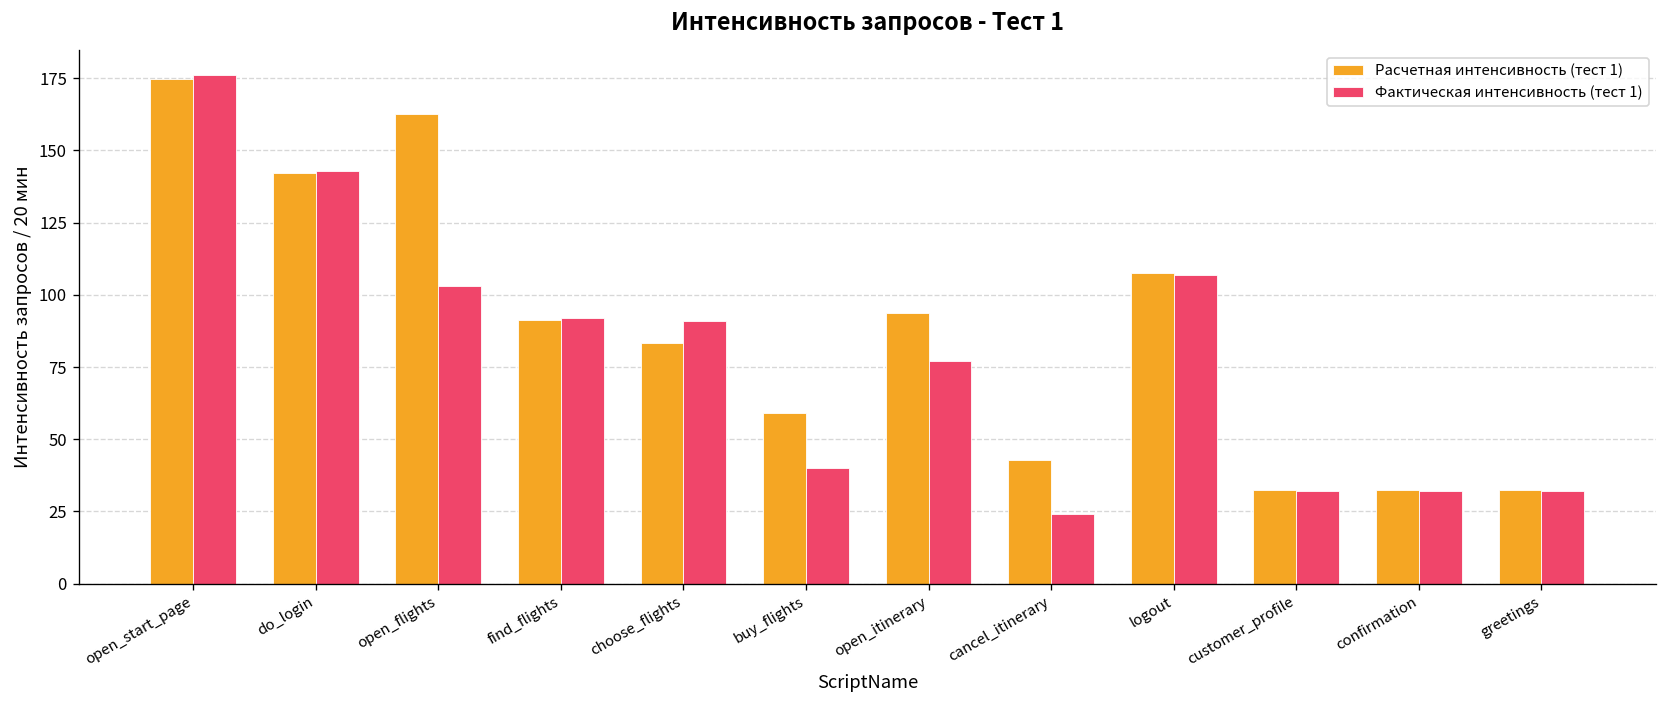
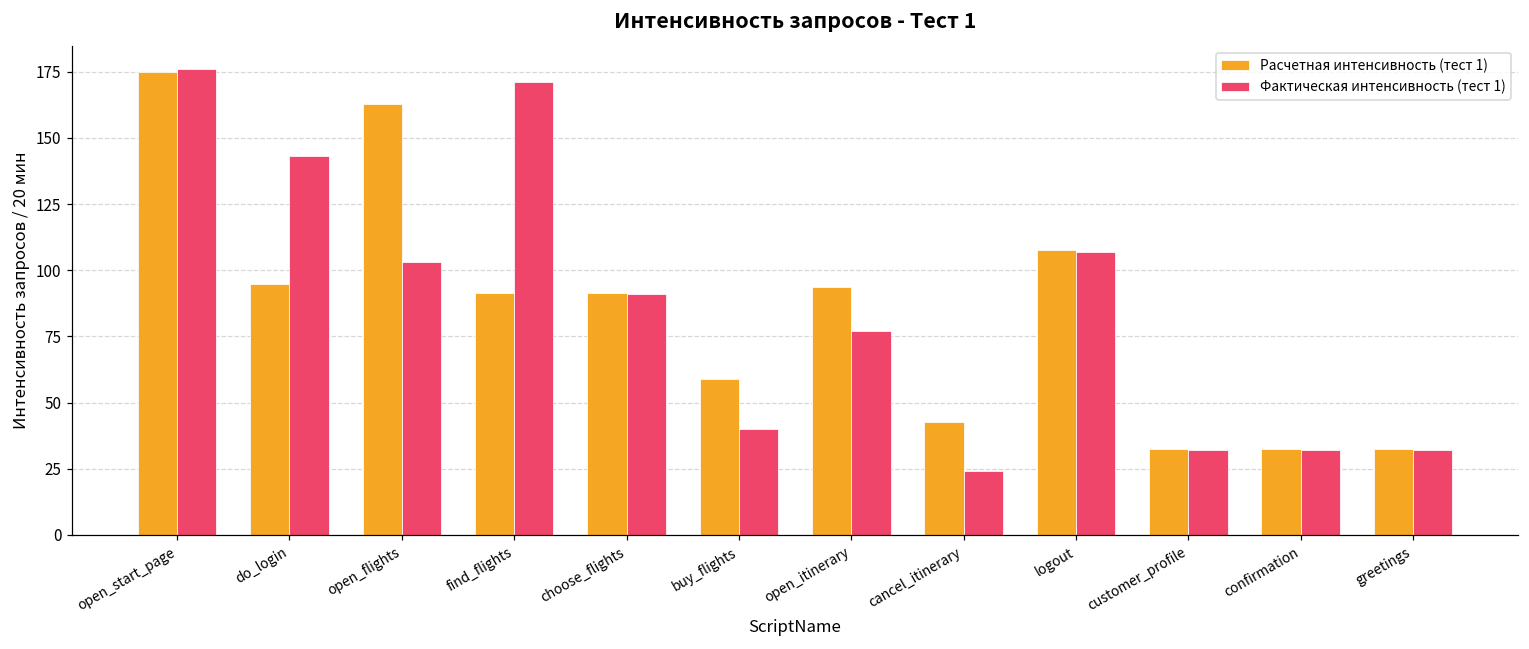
Расчетная интенсивность (тест 1), do_login: 142 -> 95
Фактическая интенсивность (тест 1), find_flights: 92 -> 171
Расчетная интенсивность (тест 1), choose_flights: 83 -> 91
